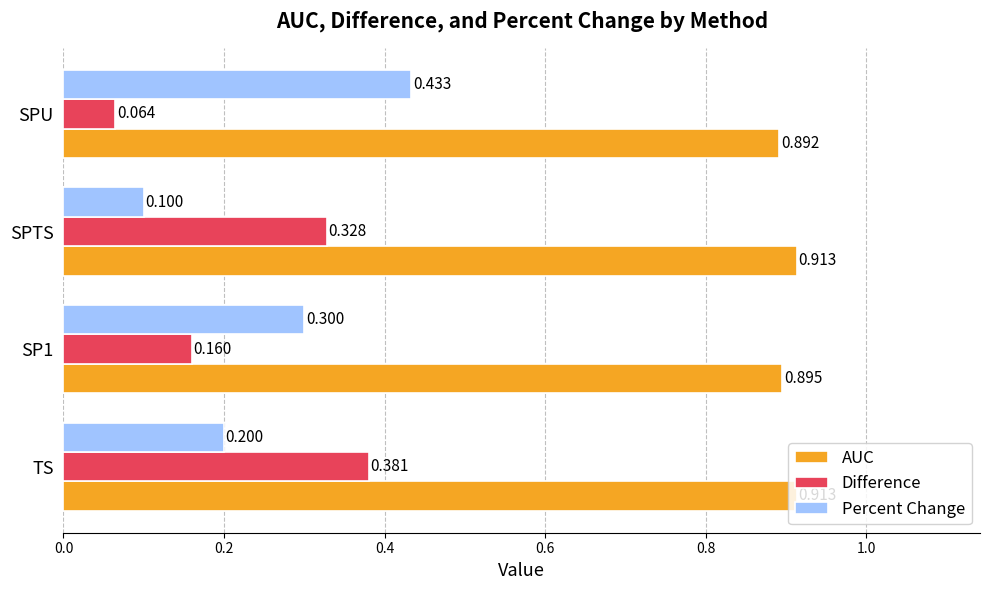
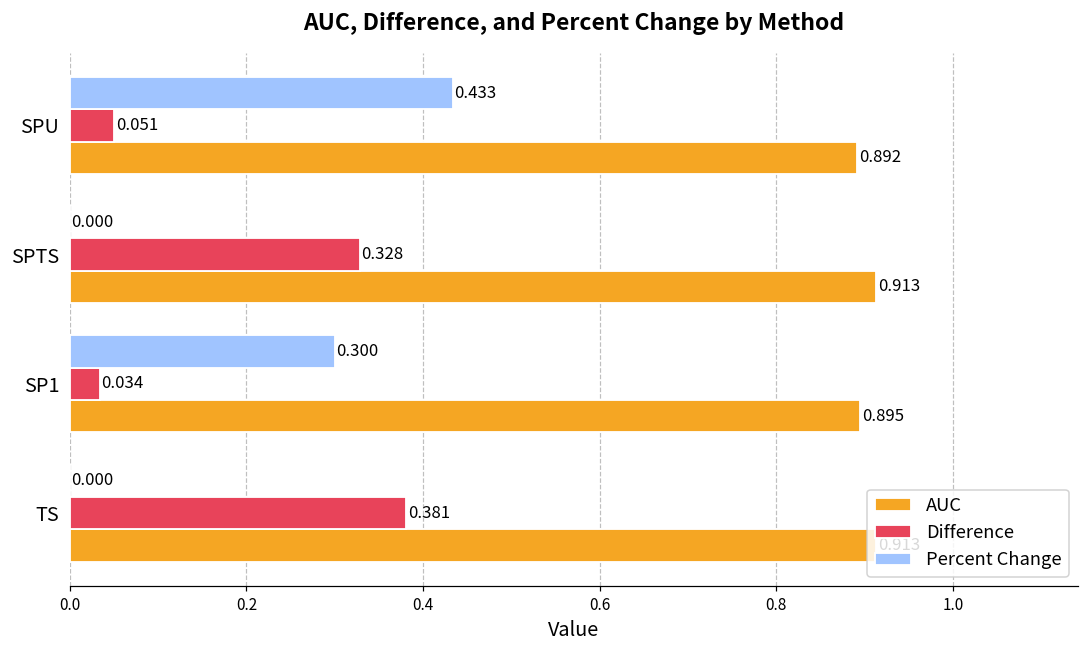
Difference, SPU: 0.064 -> 0.051
Percent Change, SPTS: 0.100 -> 0.000
Difference, SP1: 0.160 -> 0.034
Percent Change, TS: 0.200 -> 0.000
